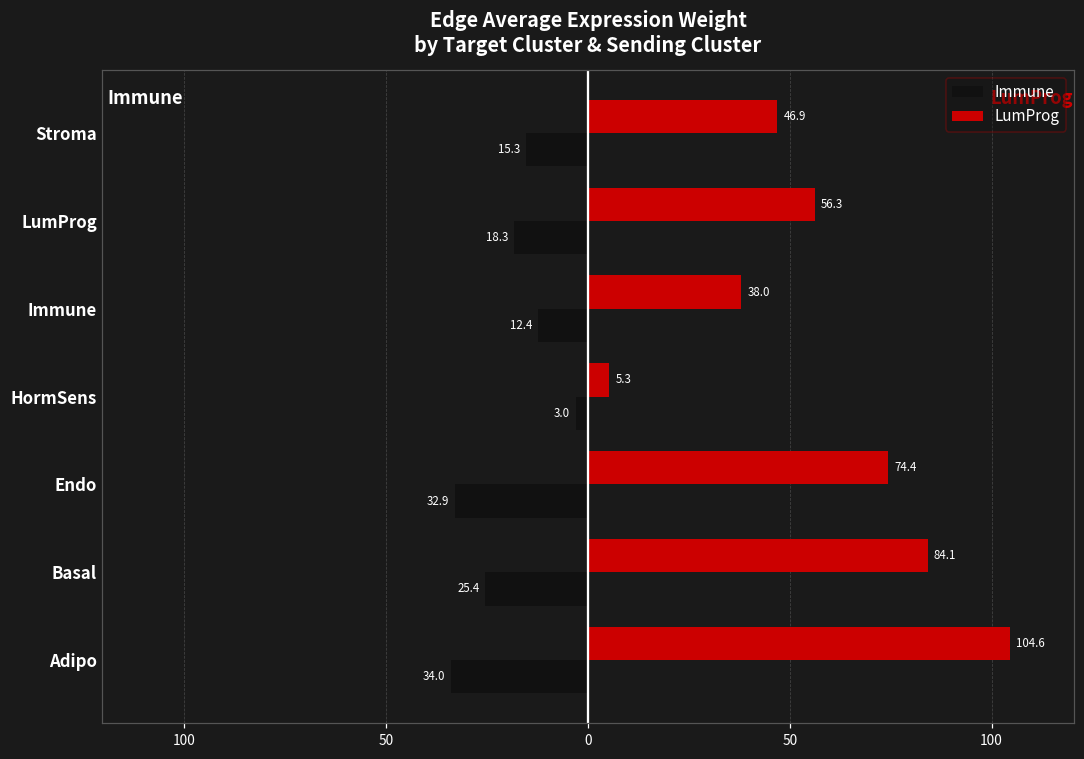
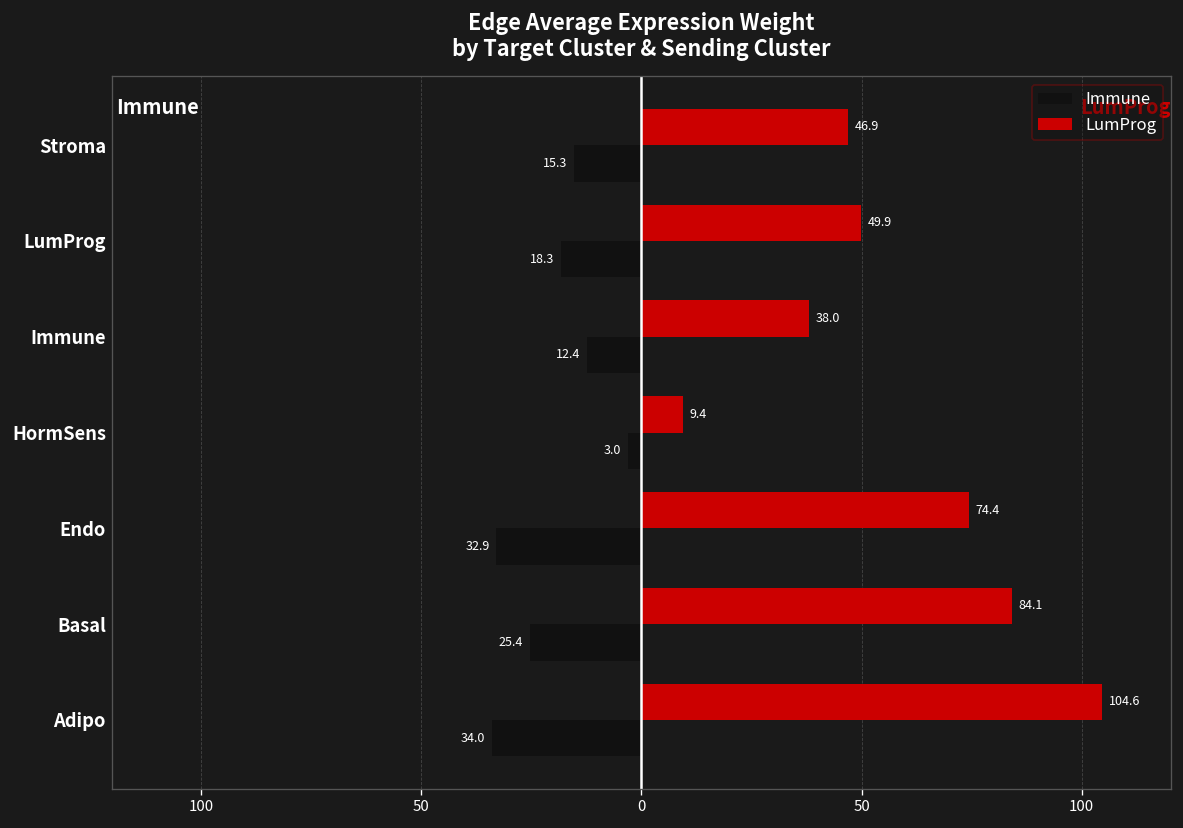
LumProg, LumProg: 56.3 -> 49.9
LumProg, HormSens: 5.3 -> 9.4
